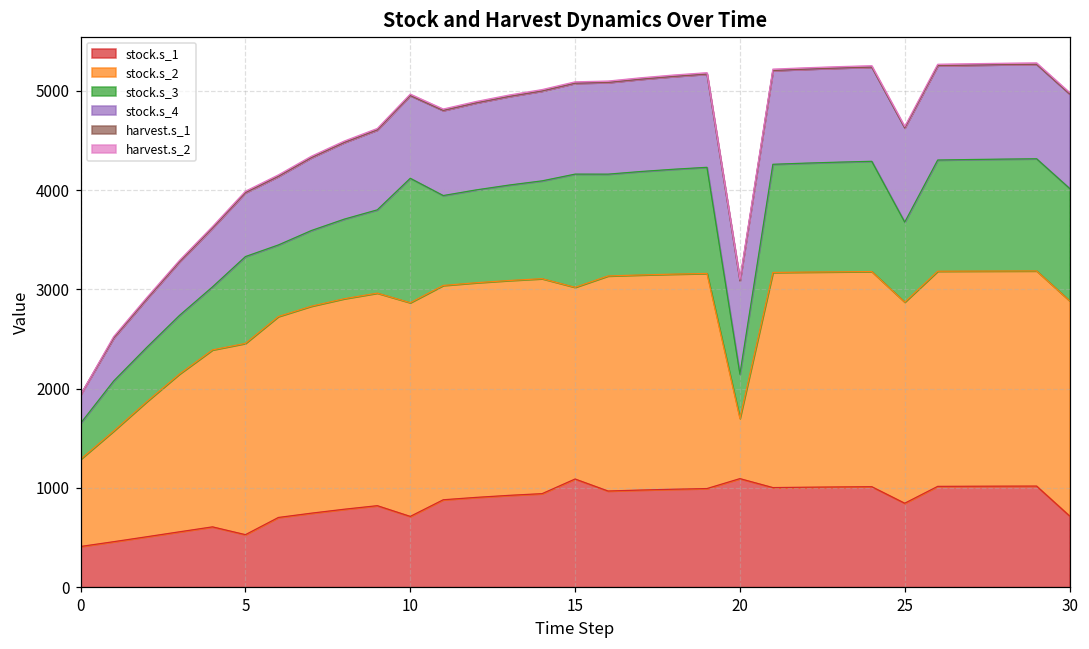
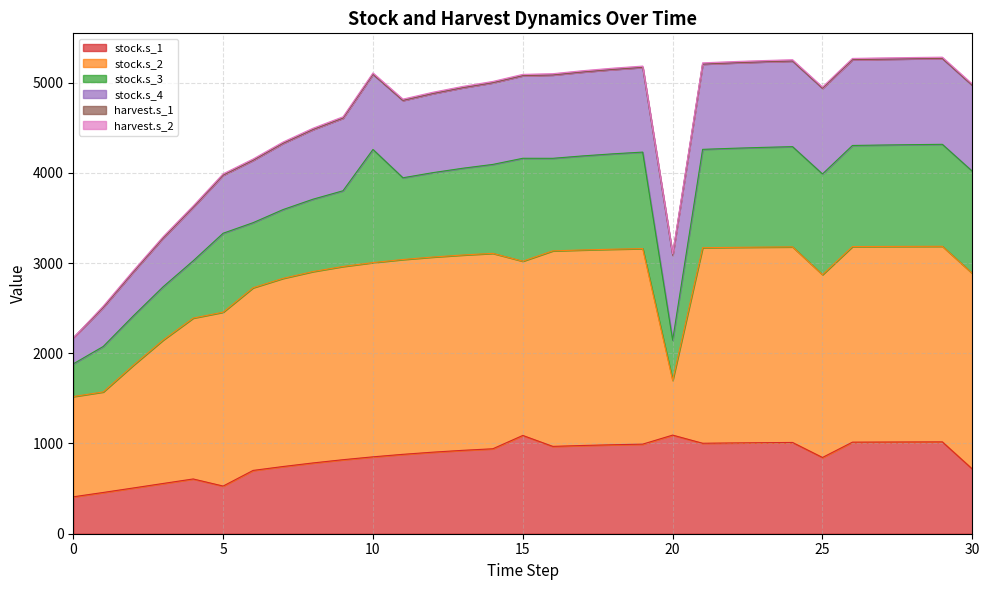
stock.s_2, 0: 900 -> 1100
stock.s_1, 10: 700 -> 900
stock.s_3, 25: 800 -> 1100
